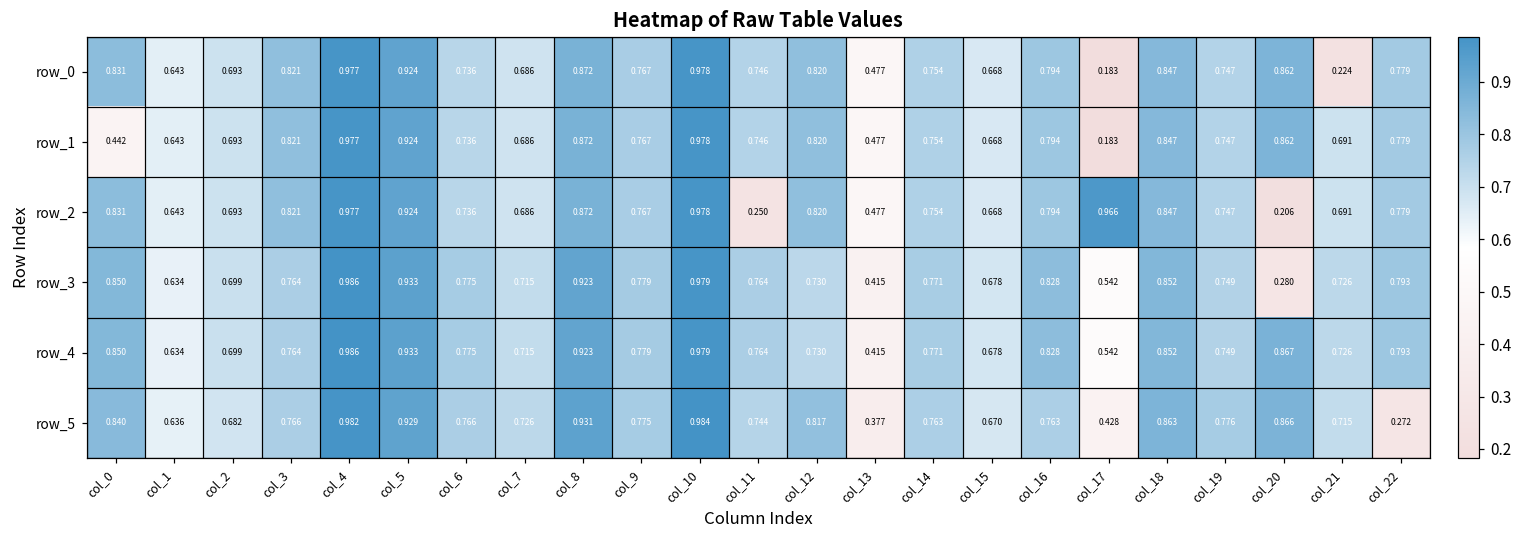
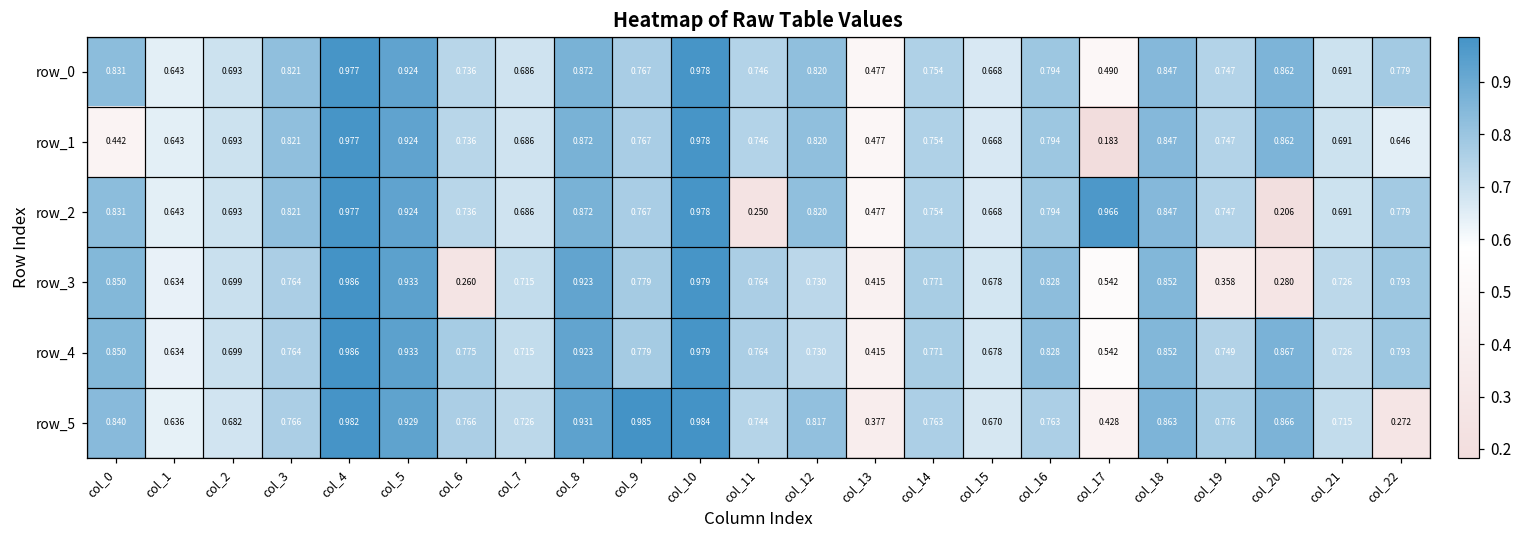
row_0, col_17: 0.183 -> 0.490
row_0, col_21: 0.224 -> 0.691
row_1, col_22: 0.779 -> 0.646
row_3, col_6: 0.775 -> 0.260
row_3, col_19: 0.749 -> 0.358
row_5, col_9: 0.775 -> 0.985
